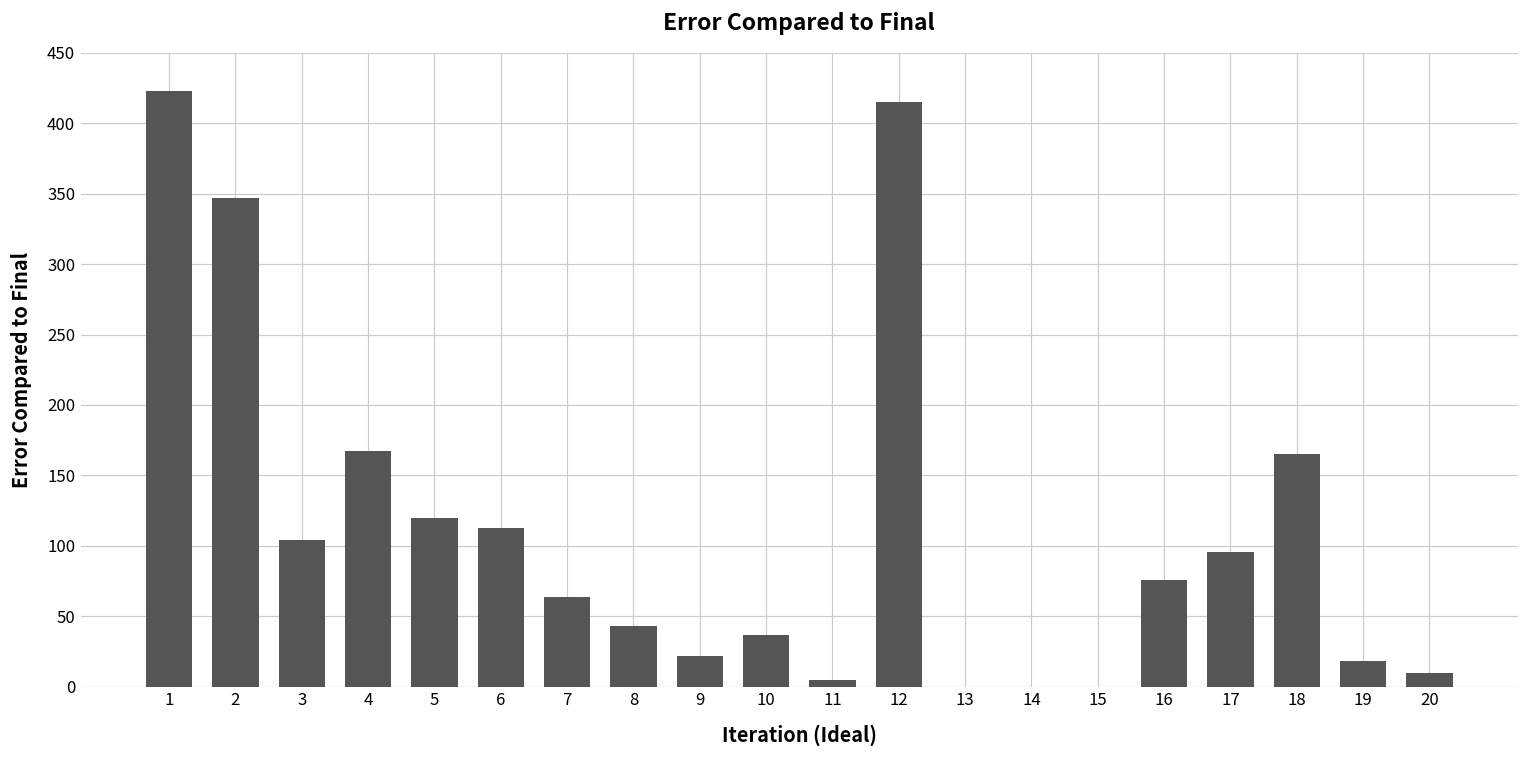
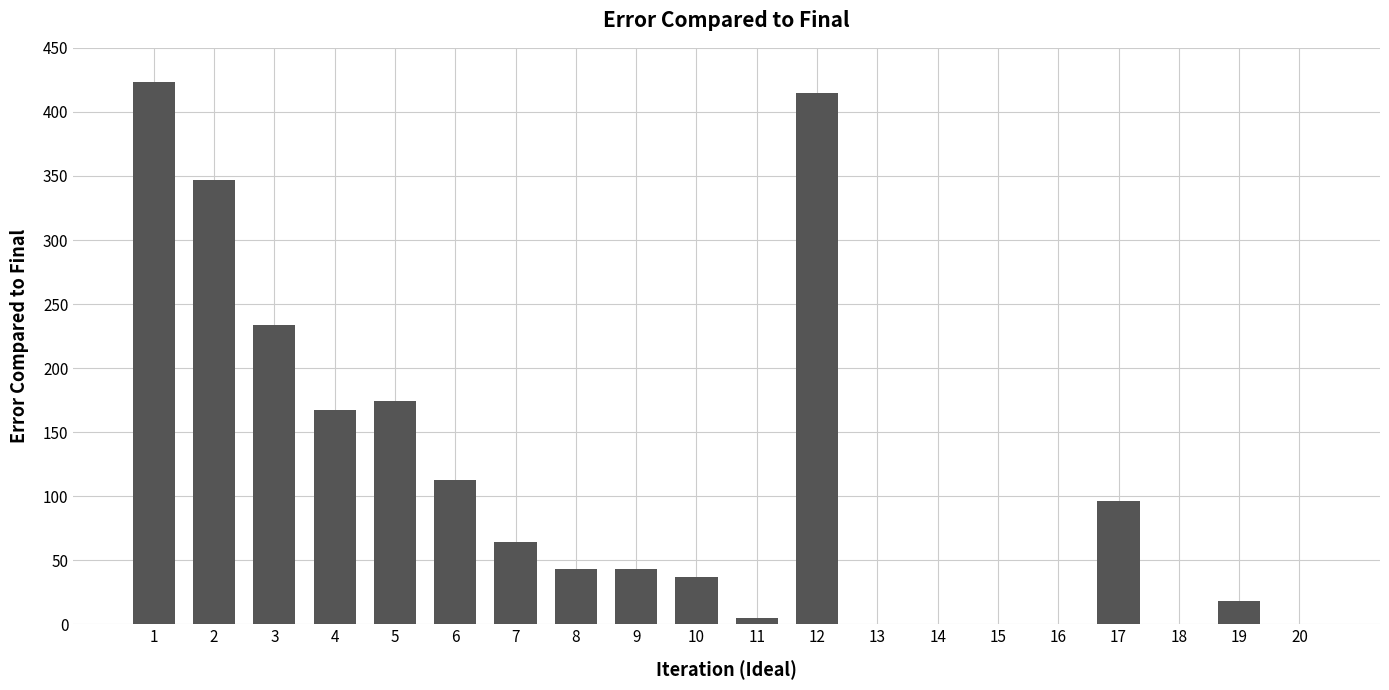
3: 104 -> 234
5: 120 -> 174
9: 22 -> 43
16: 76 -> 0
18: 165 -> 0
20: 10 -> 0
